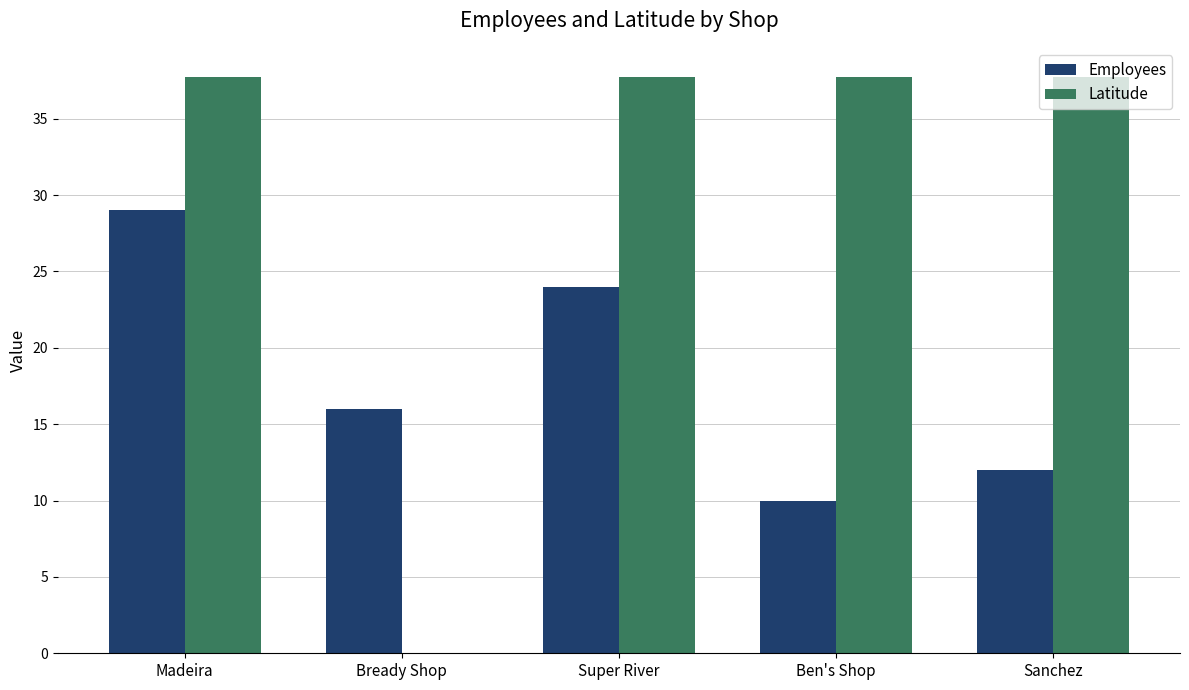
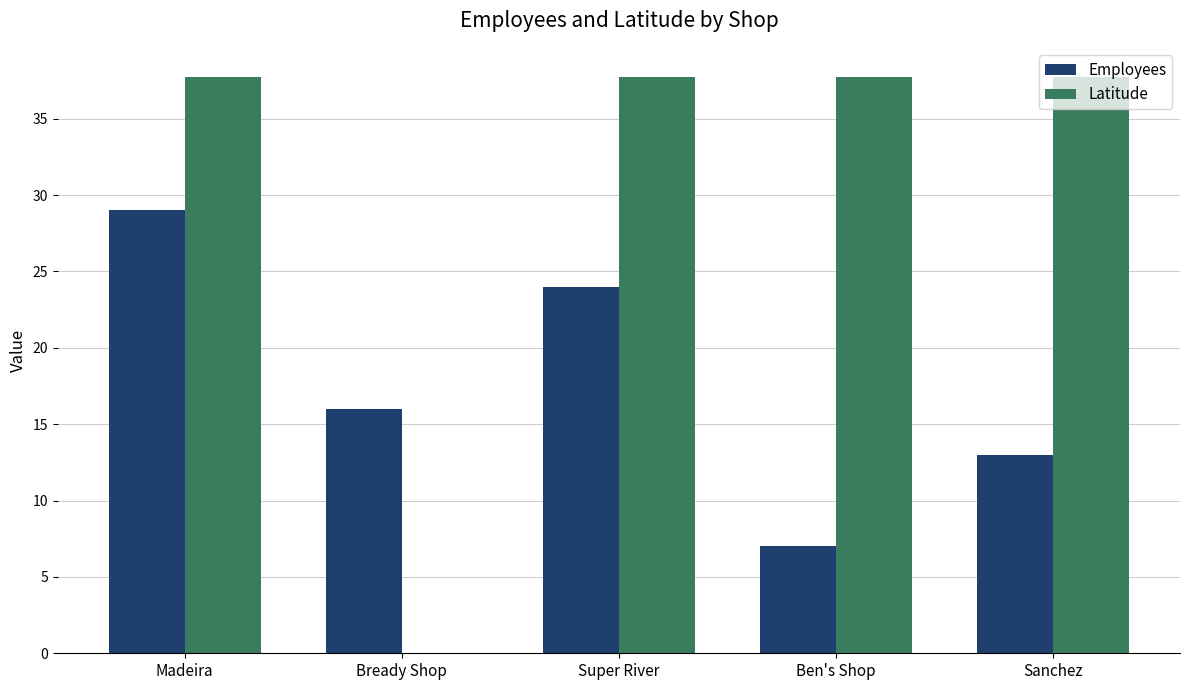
Employees, Ben's Shop: 10 -> 7
Employees, Sanchez: 12 -> 13
